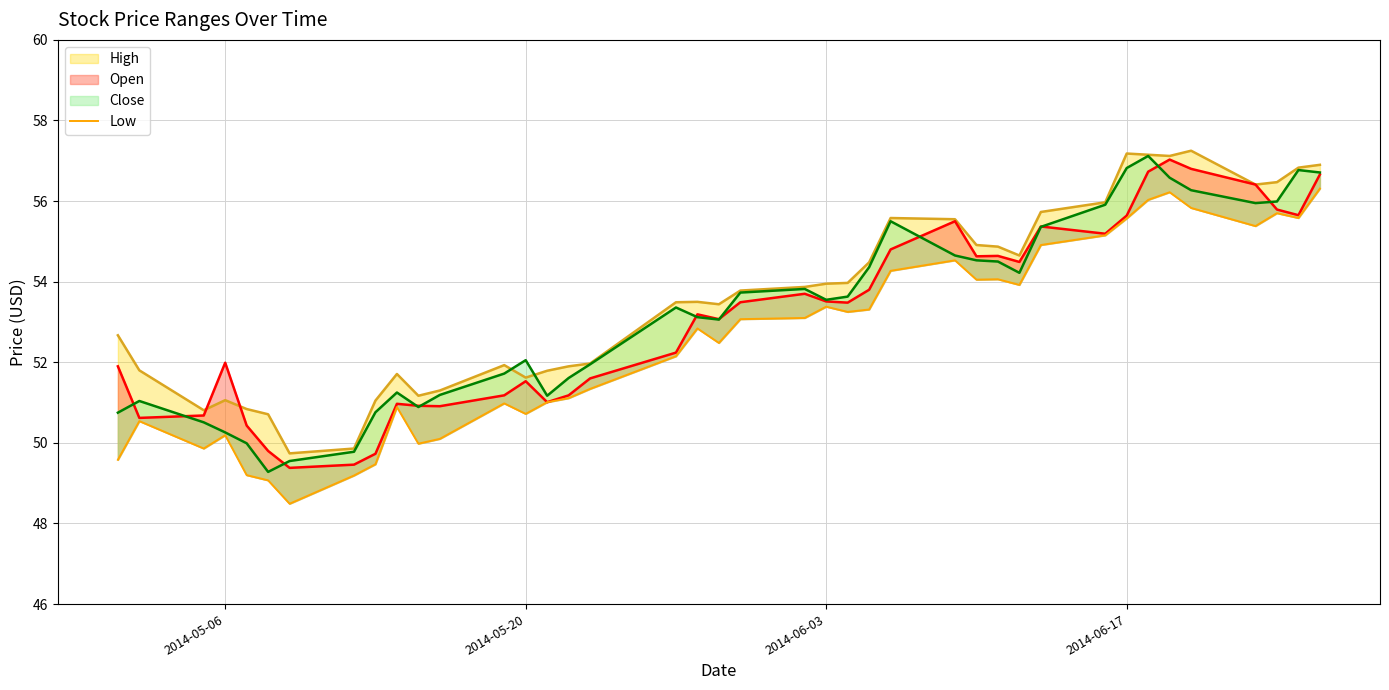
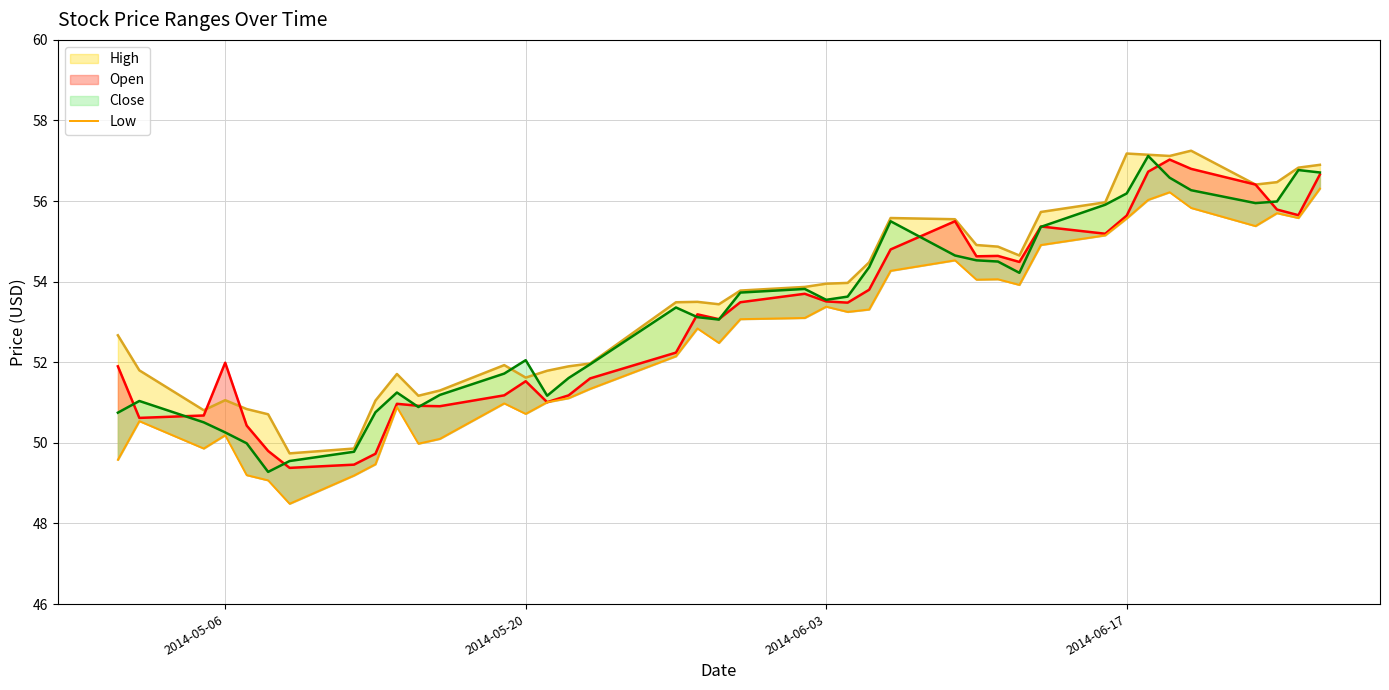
Close, 2014-06-17: 56.8 -> 56.2
